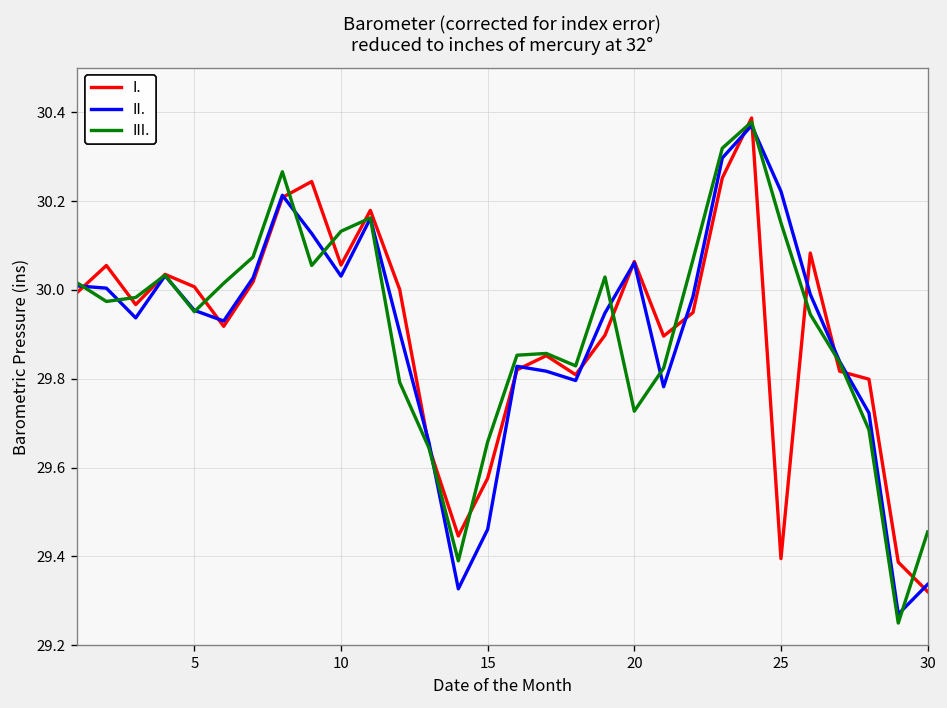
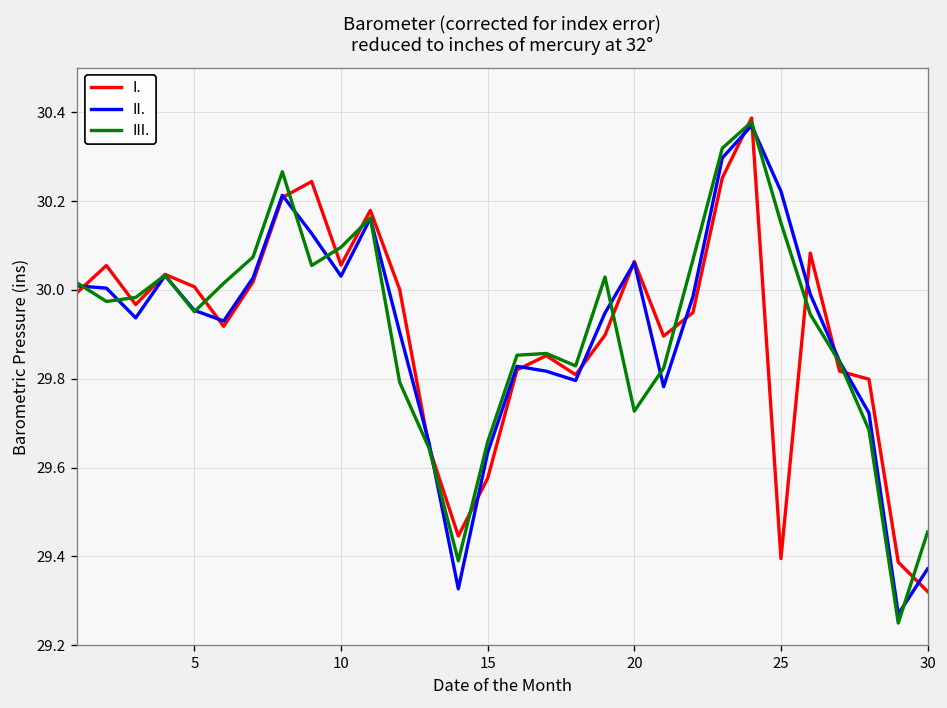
III., 10: 30.13 -> 30.10
II., 15: 29.46 -> 29.63
II., 30: 29.34 -> 29.37
